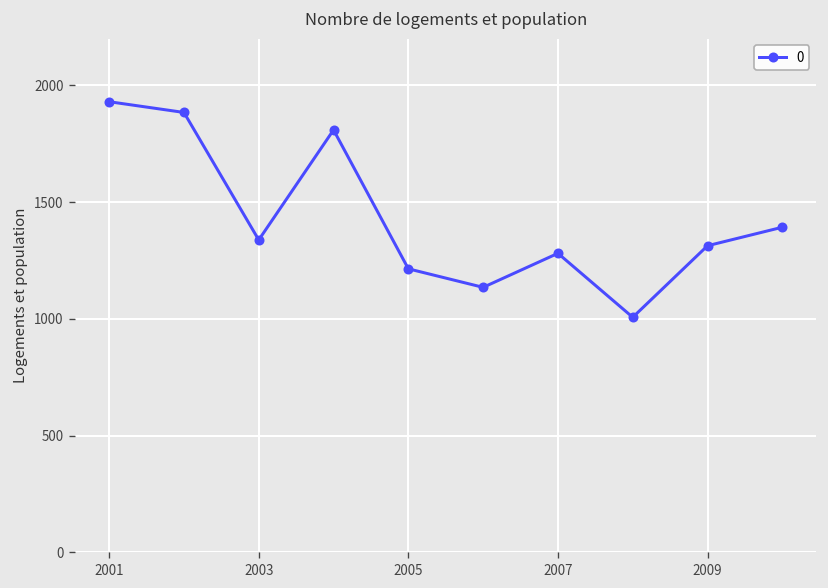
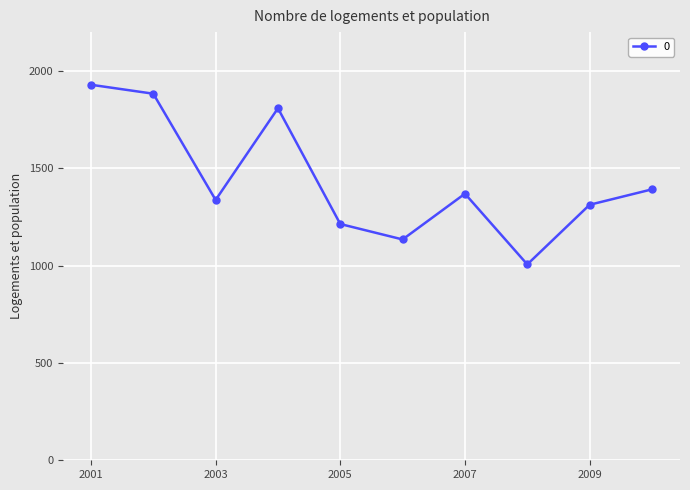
2007: 1280 -> 1370
